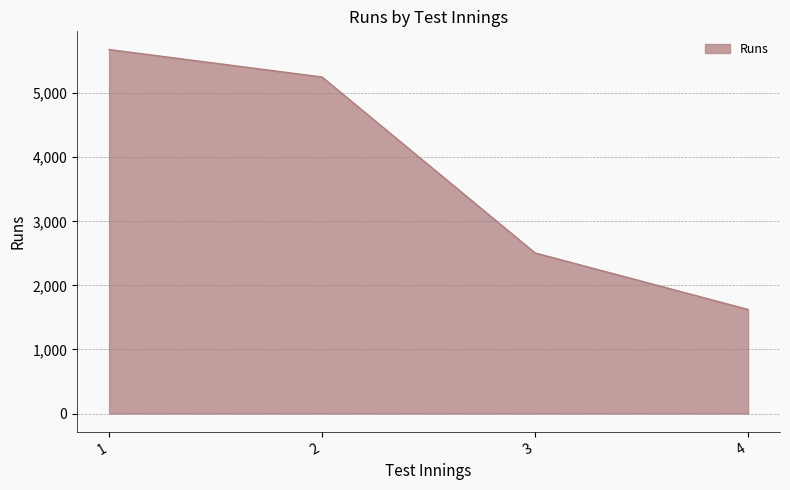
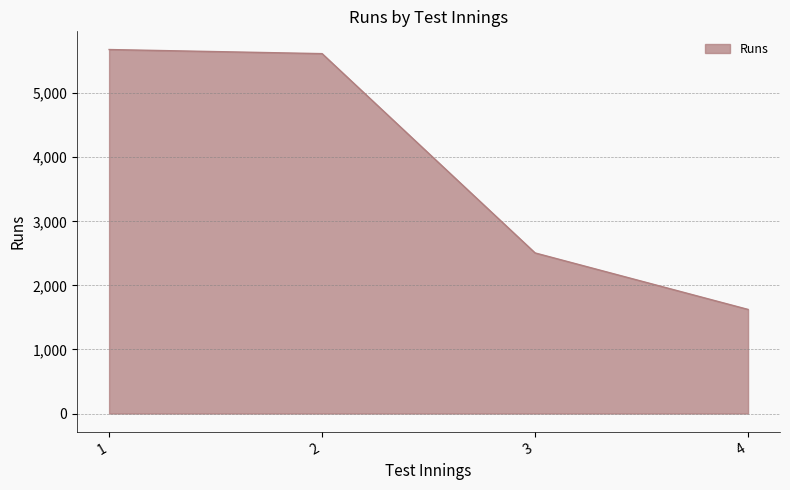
2: 5,300 -> 5,600
